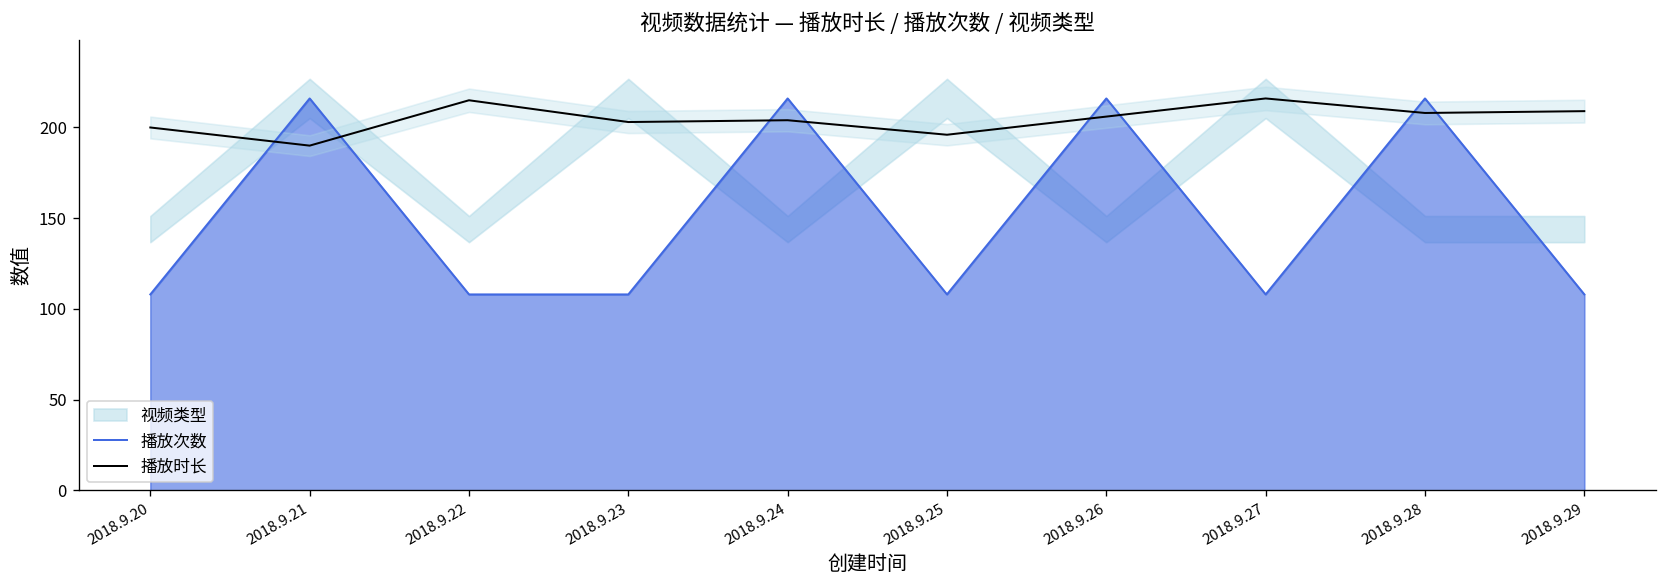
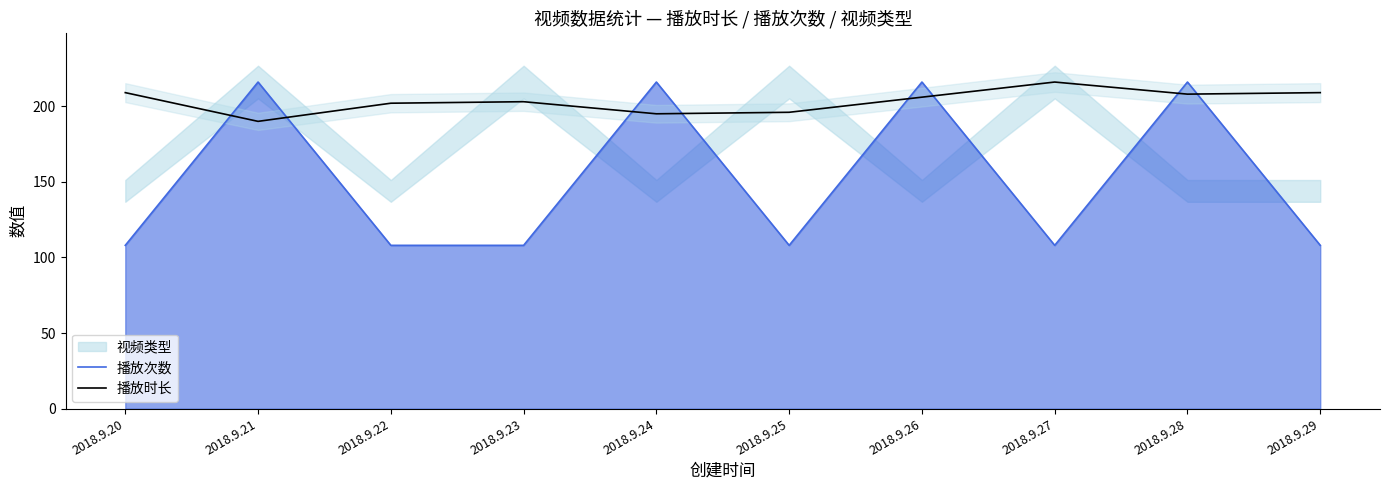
播放时长, 2018.9.20: 200 -> 209
播放时长, 2018.9.22: 215 -> 202
播放时长, 2018.9.24: 204 -> 195
